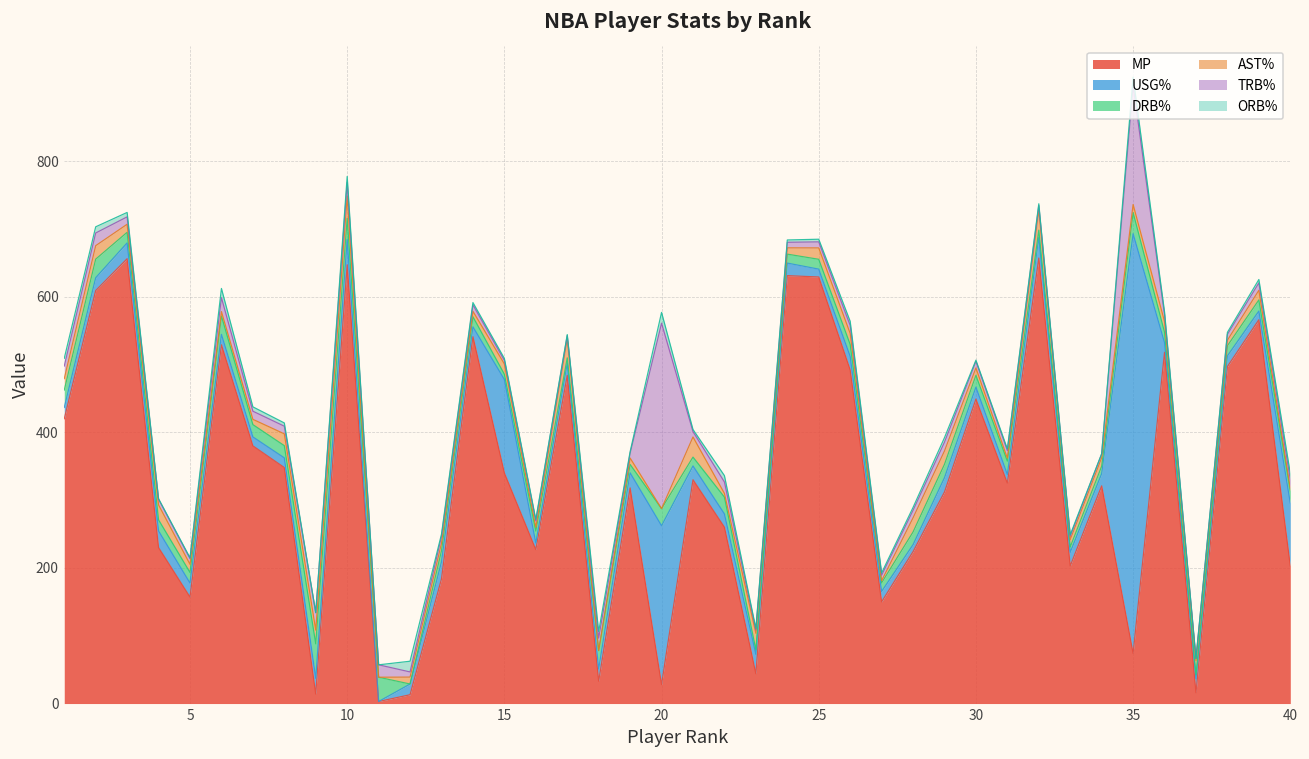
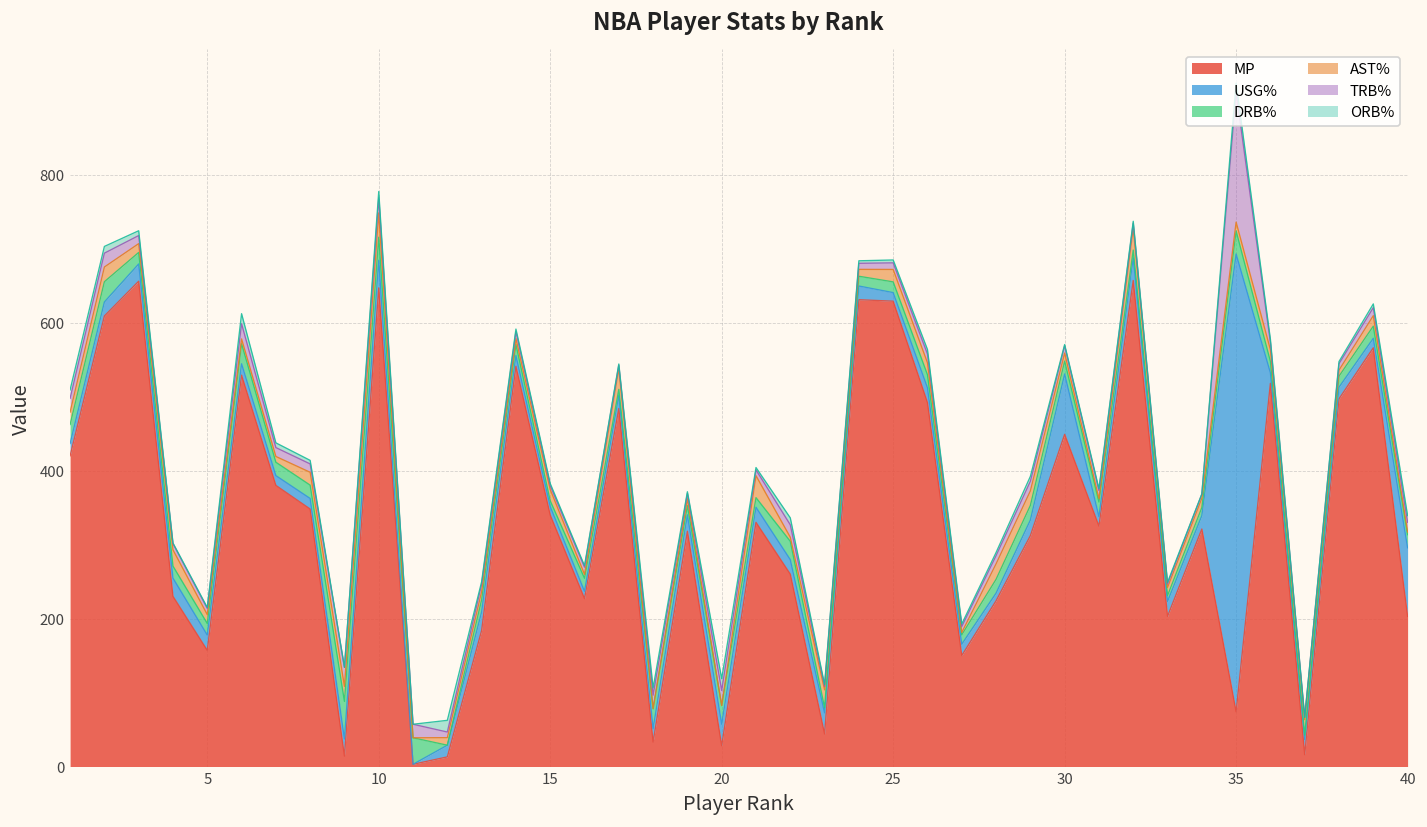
USG%, 15: 140 -> 10
USG%, 20: 230 -> 30
TRB%, 20: 270 -> 20
USG%, 30: 20 -> 80
